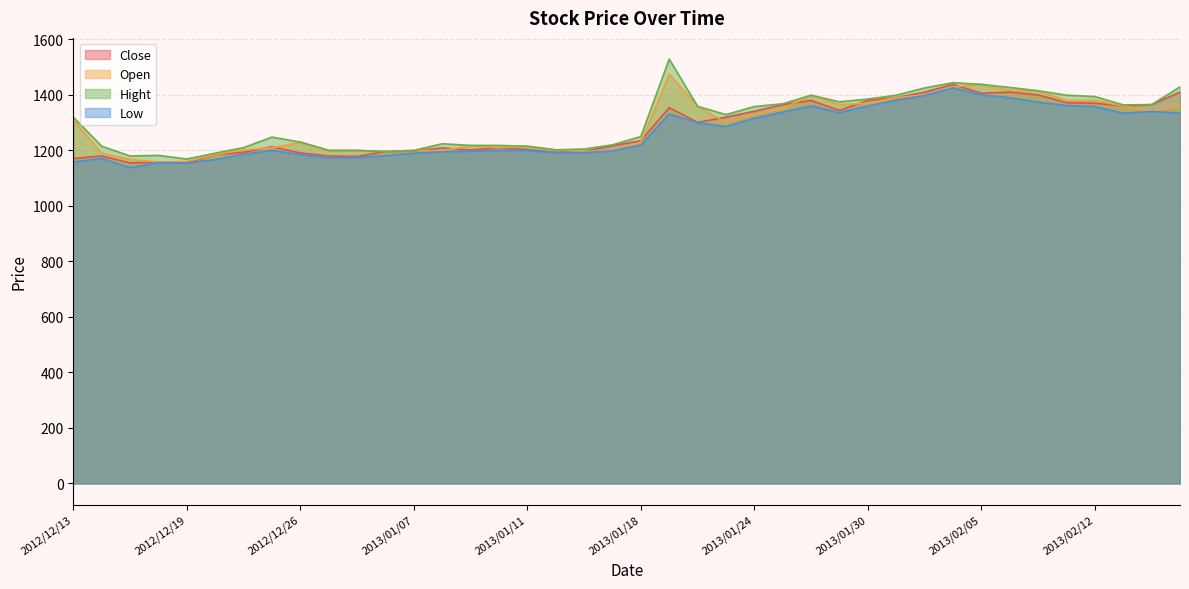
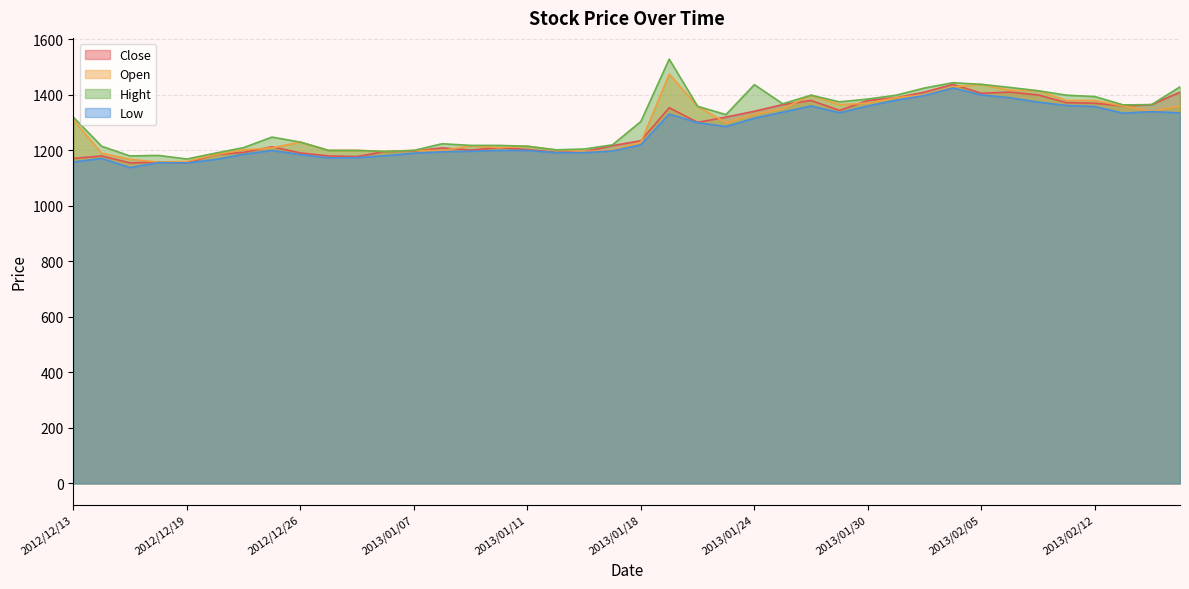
Hight, 2013/01/18: 1250 -> 1300
Hight, 2013/01/24: 1360 -> 1440
